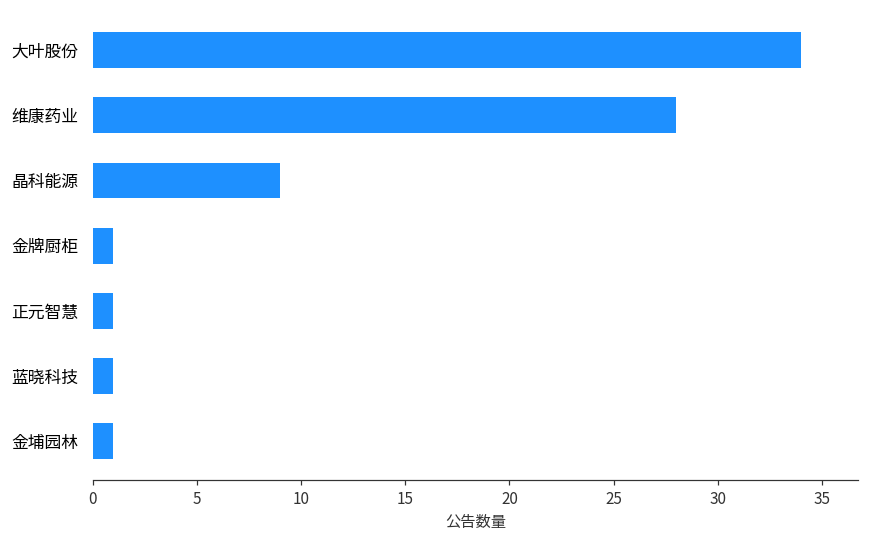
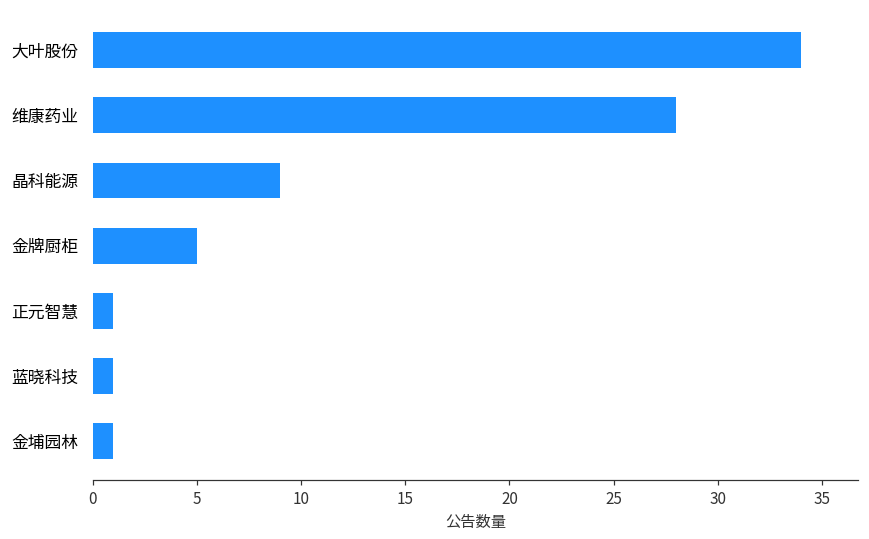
金牌厨柜: 1 -> 5
